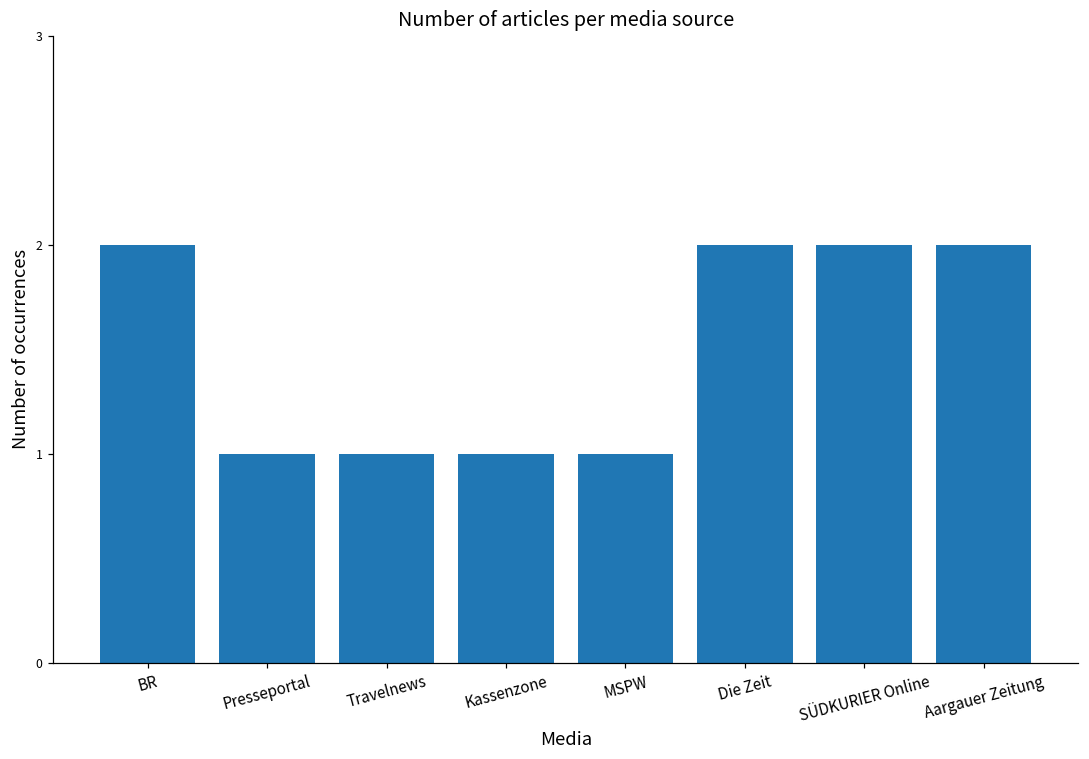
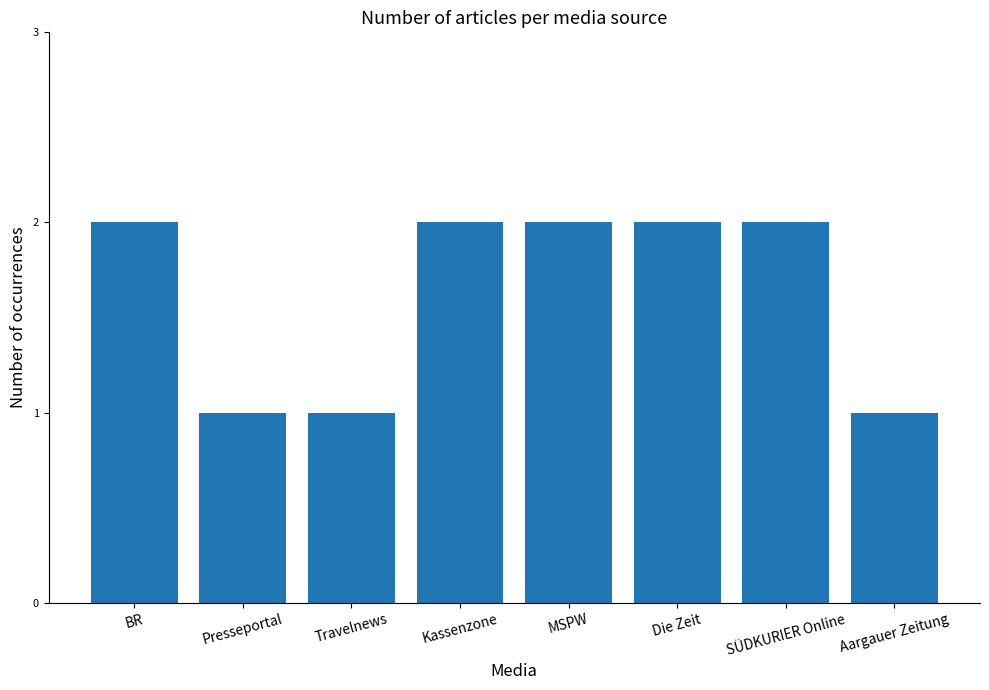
Kassenzone: 1 -> 2
MSPW: 1 -> 2
Aargauer Zeitung: 2 -> 1
